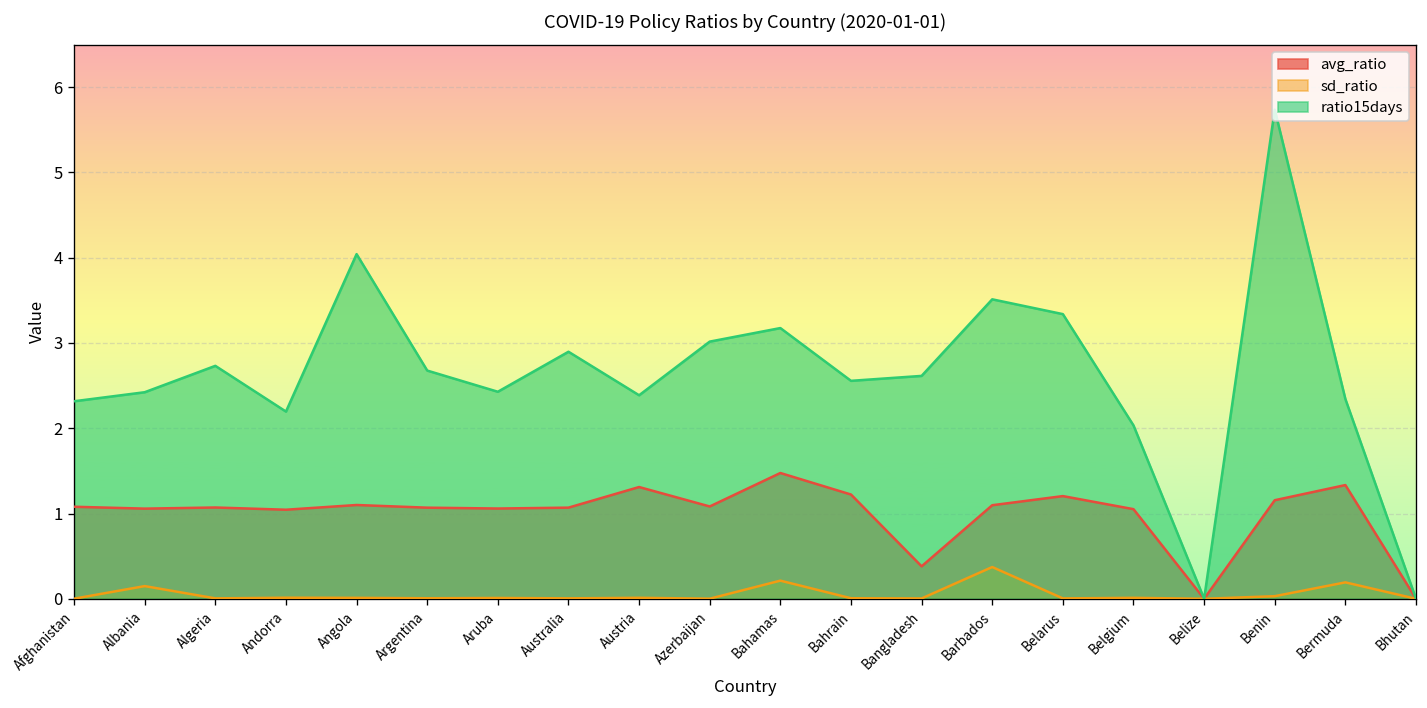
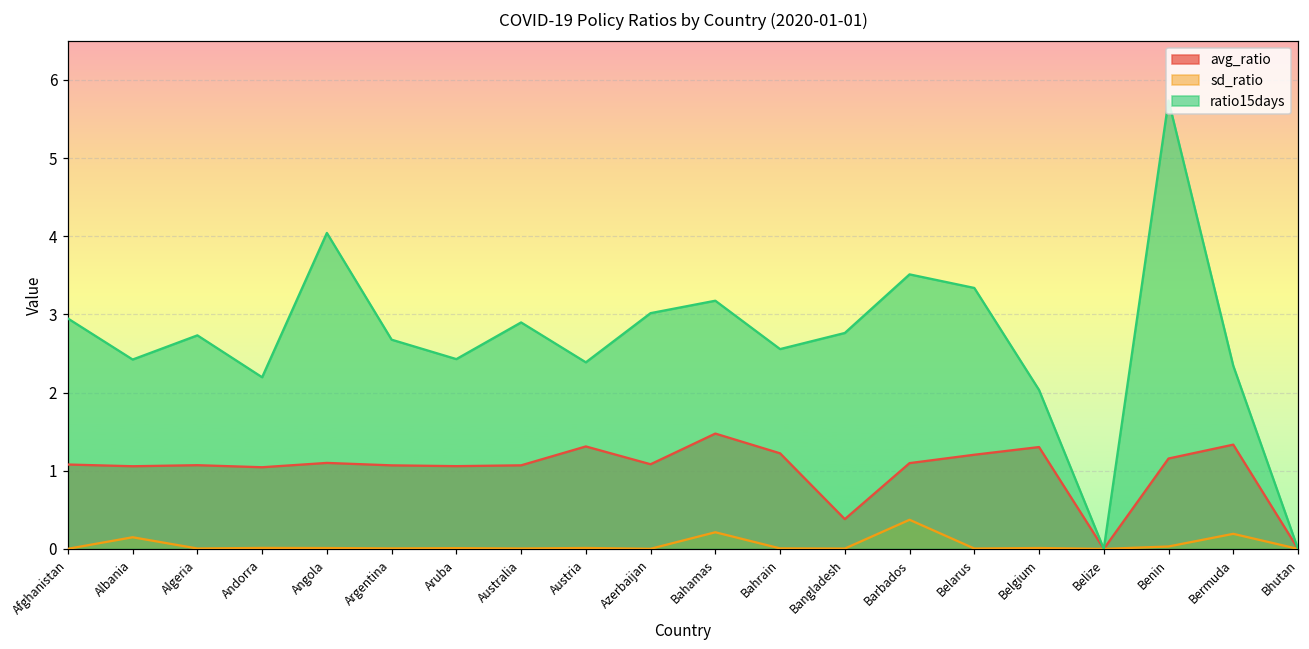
ratio15days, Afghanistan: 2.3 -> 2.9
ratio15days, Bangladesh: 2.6 -> 2.8
avg_ratio, Belgium: 1.1 -> 1.3
